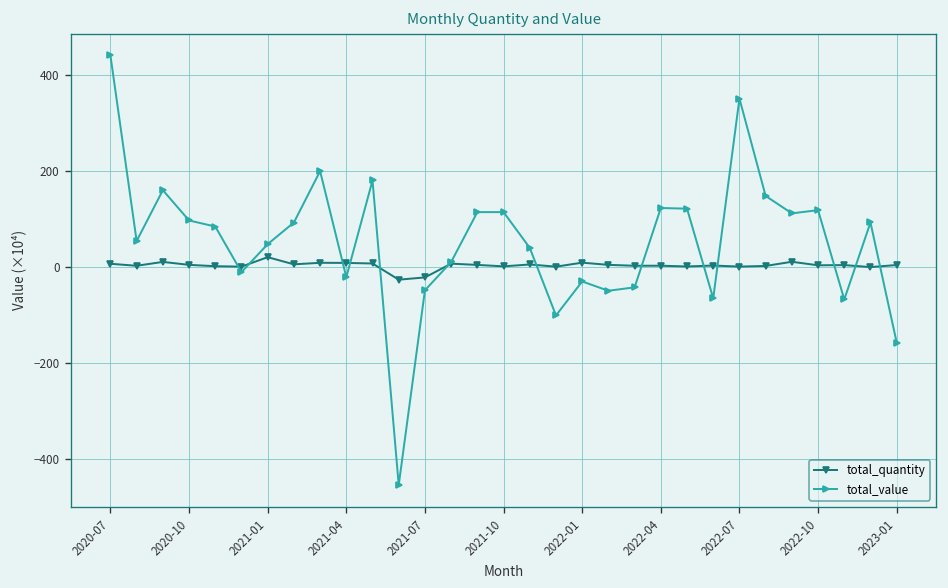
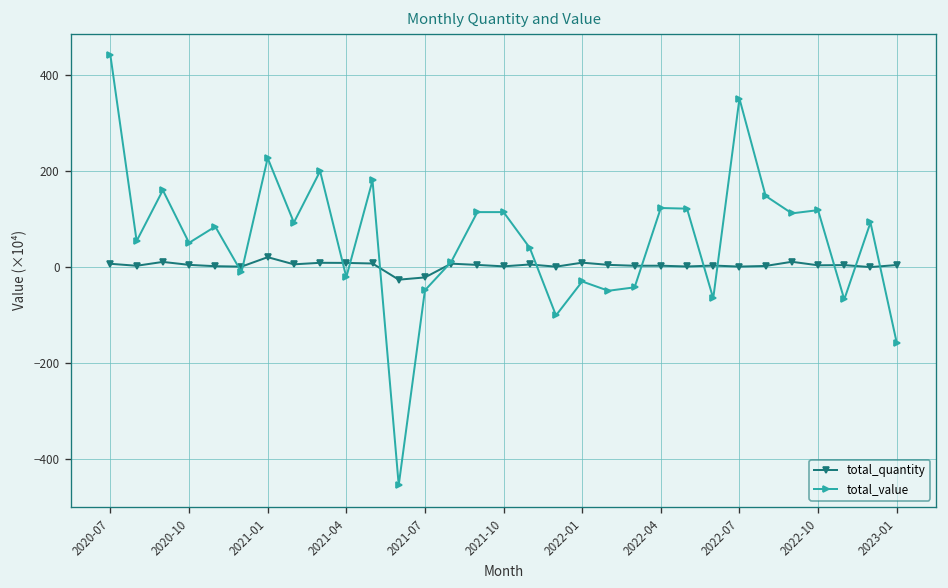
total_value, 2020-10: 100 -> 50
total_value, 2021-01: 50 -> 230
